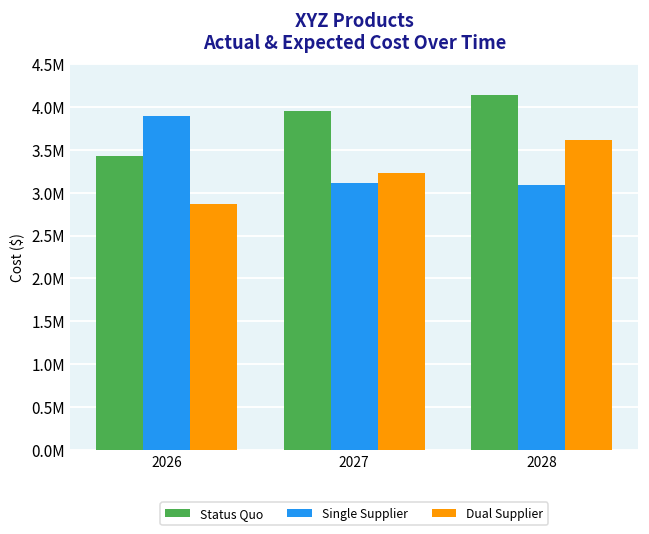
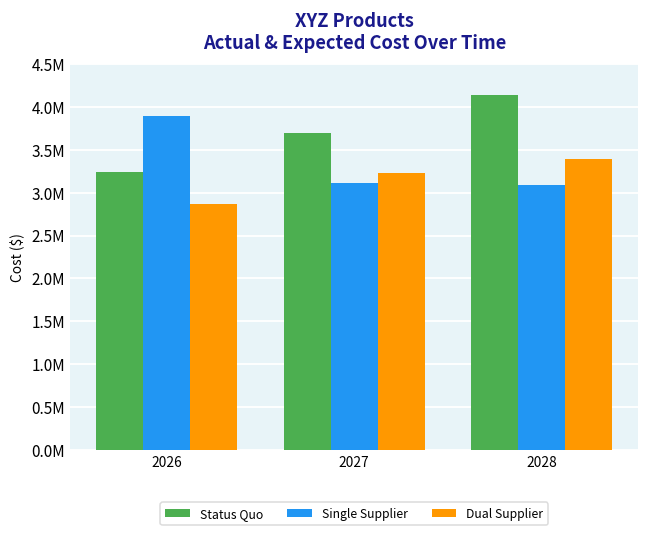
Status Quo, 2026: 3400000 -> 3200000
Status Quo, 2027: 4000000 -> 3700000
Dual Supplier, 2028: 3600000 -> 3400000
